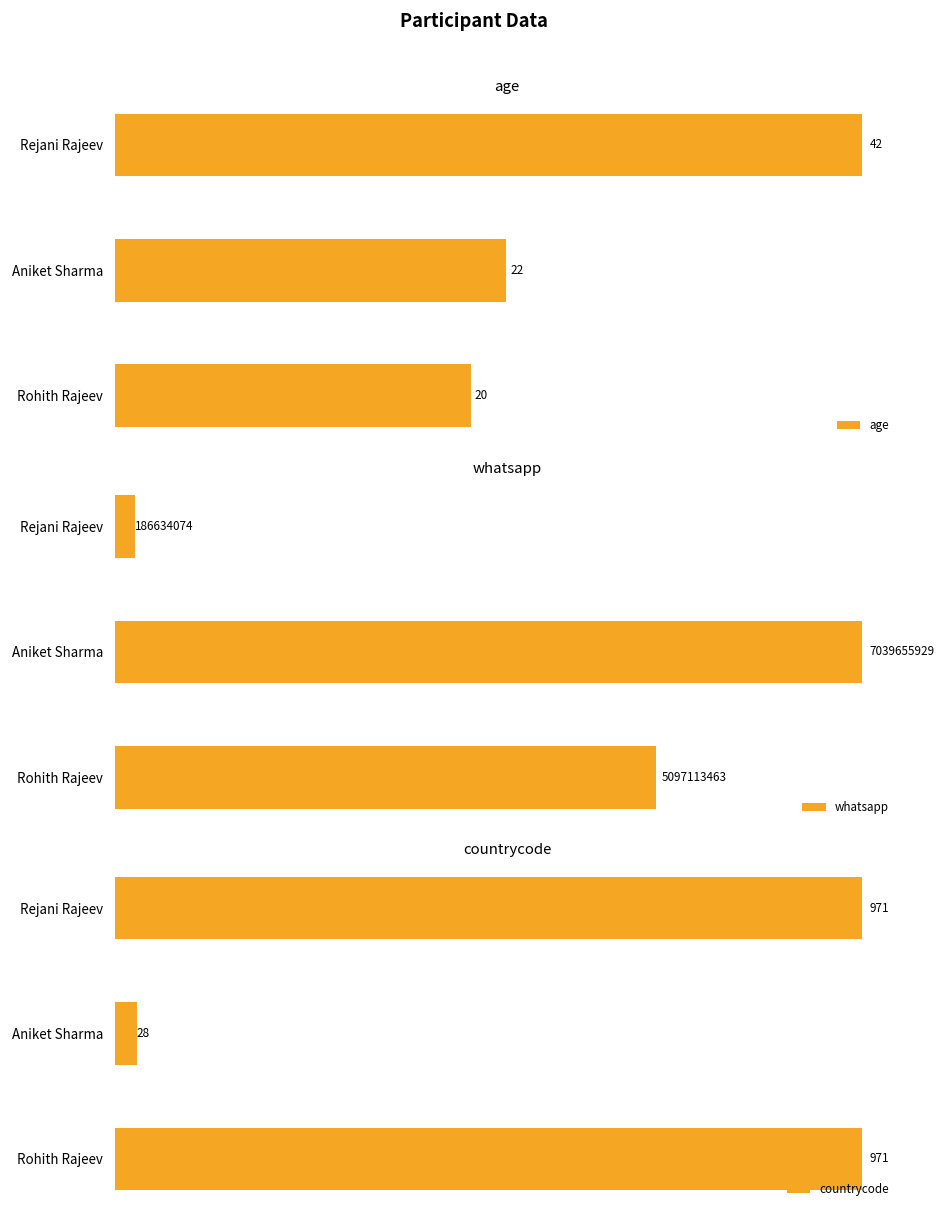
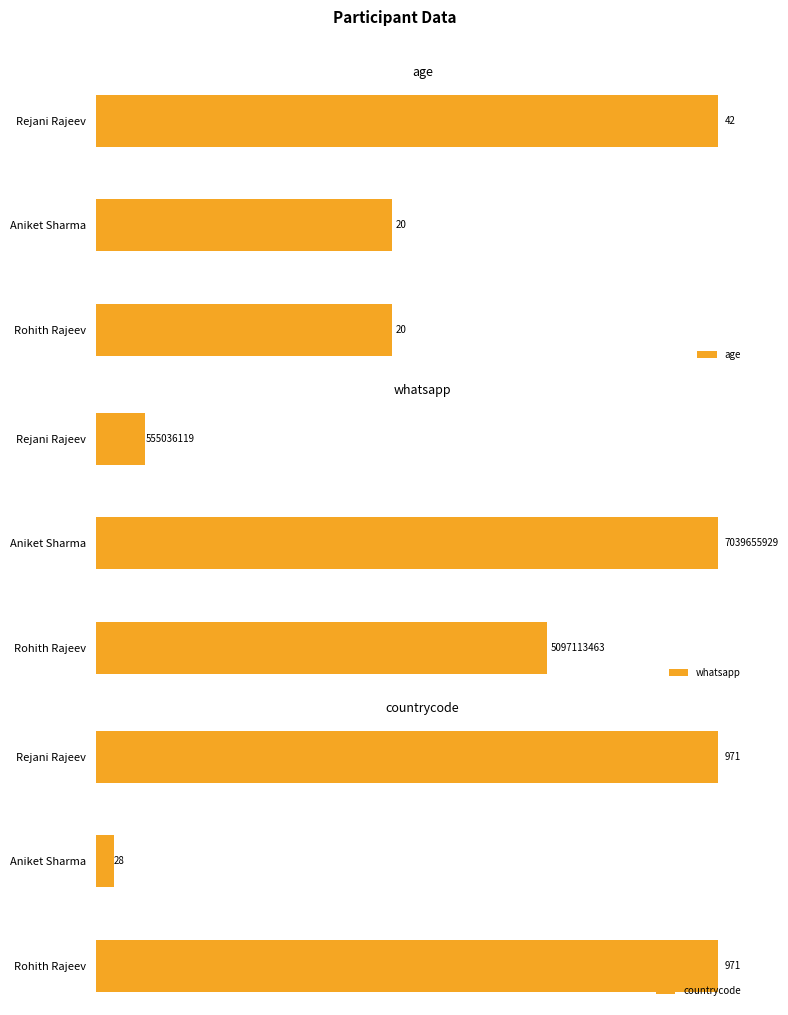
age, Aniket Sharma: 22 -> 20
whatsapp, Rejani Rajeev: 186634074 -> 555036119
